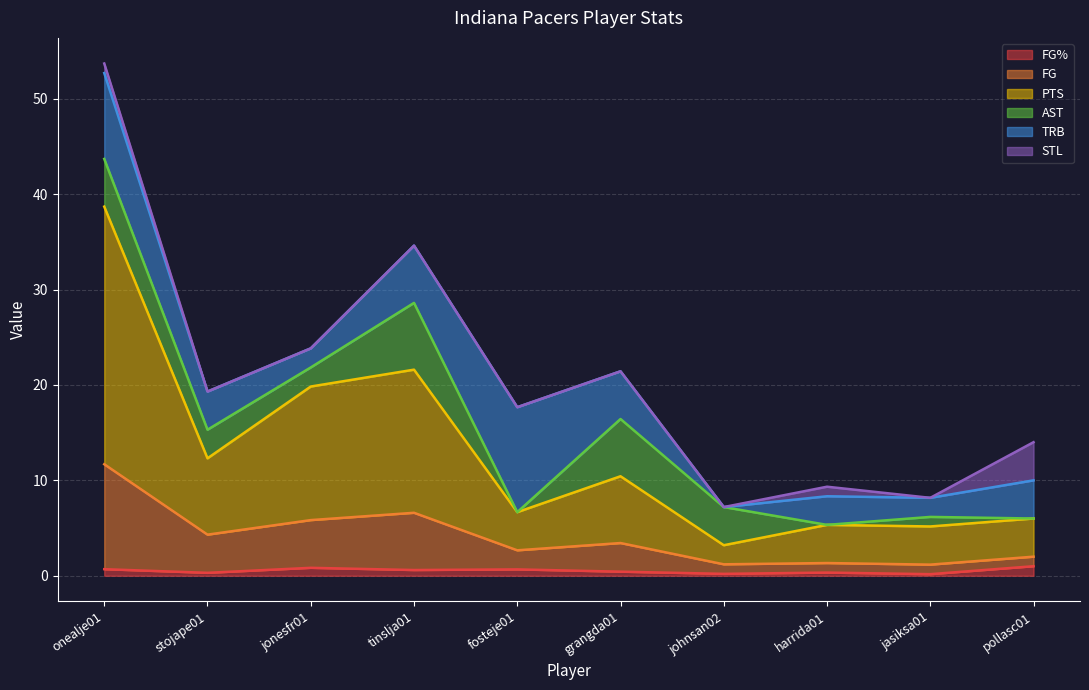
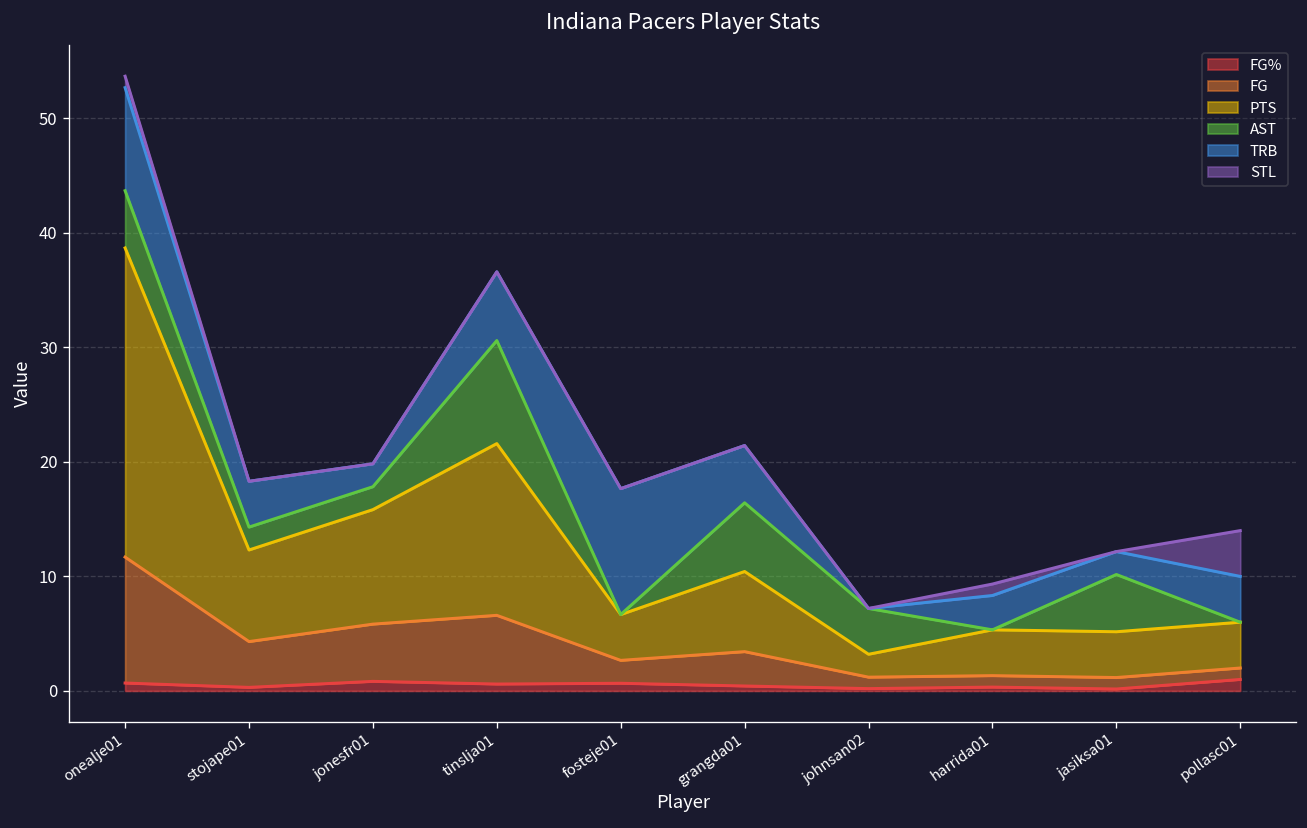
AST, stojape01: 3 -> 2
PTS, jonesfr01: 14 -> 10
AST, tinslja01: 7 -> 9
AST, jasiksa01: 1 -> 5
